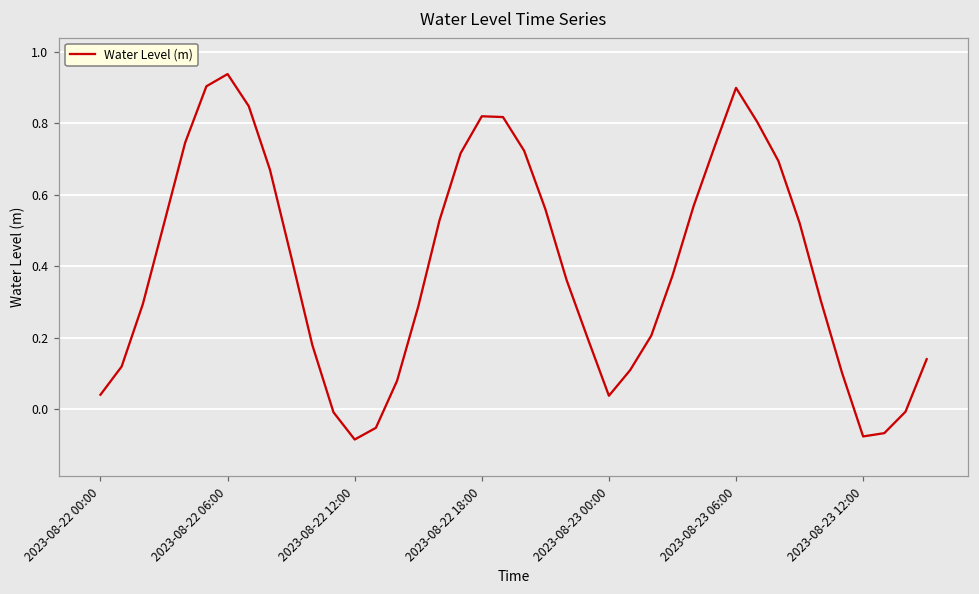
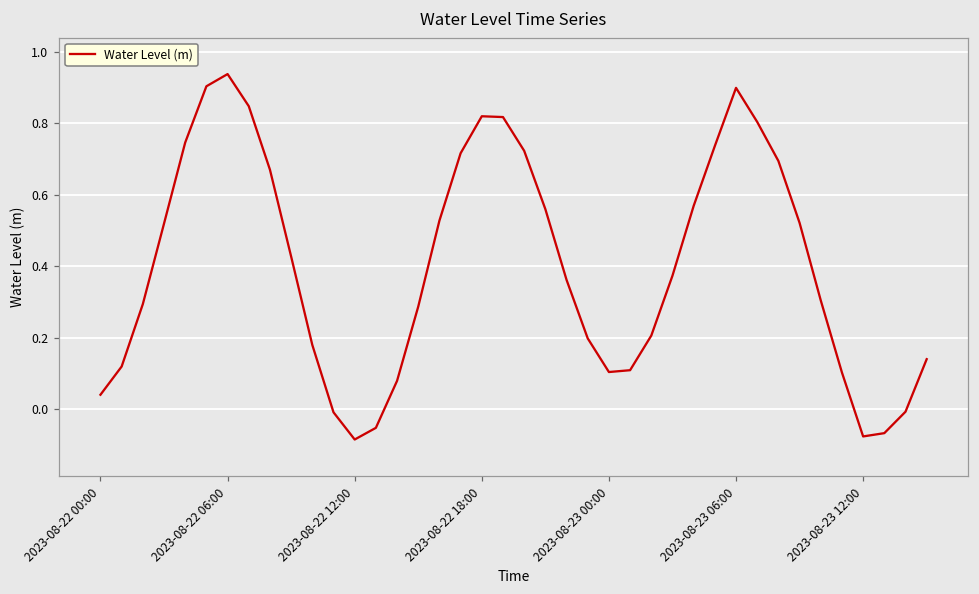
2023-08-23 00:00: 0.04 -> 0.10
